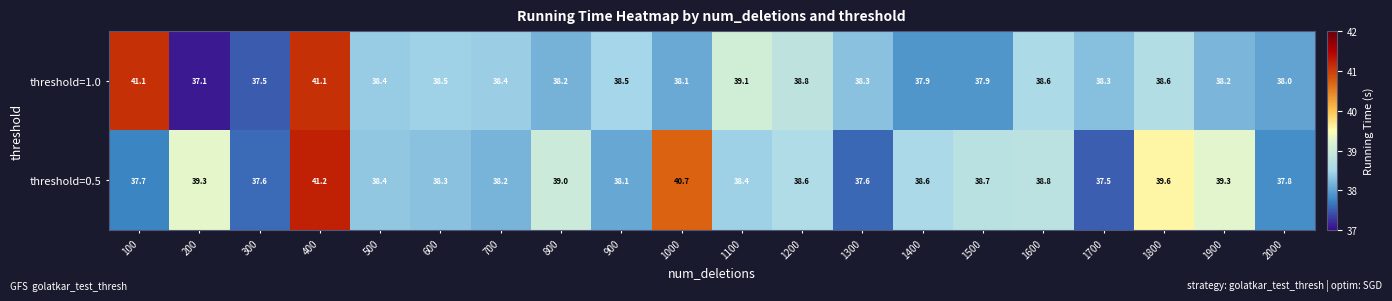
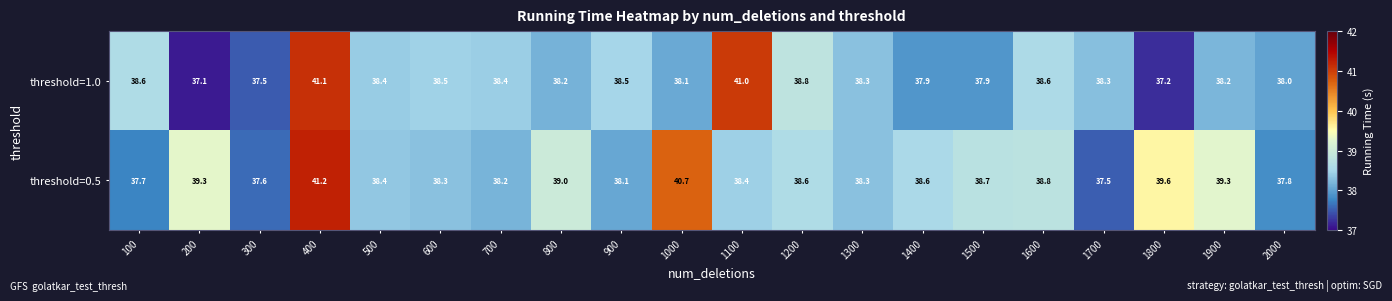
threshold=1.0, 100: 41.1 -> 38.6
threshold=1.0, 1100: 39.1 -> 41.0
threshold=1.0, 1800: 38.6 -> 37.2
threshold=0.5, 1300: 37.6 -> 38.3
